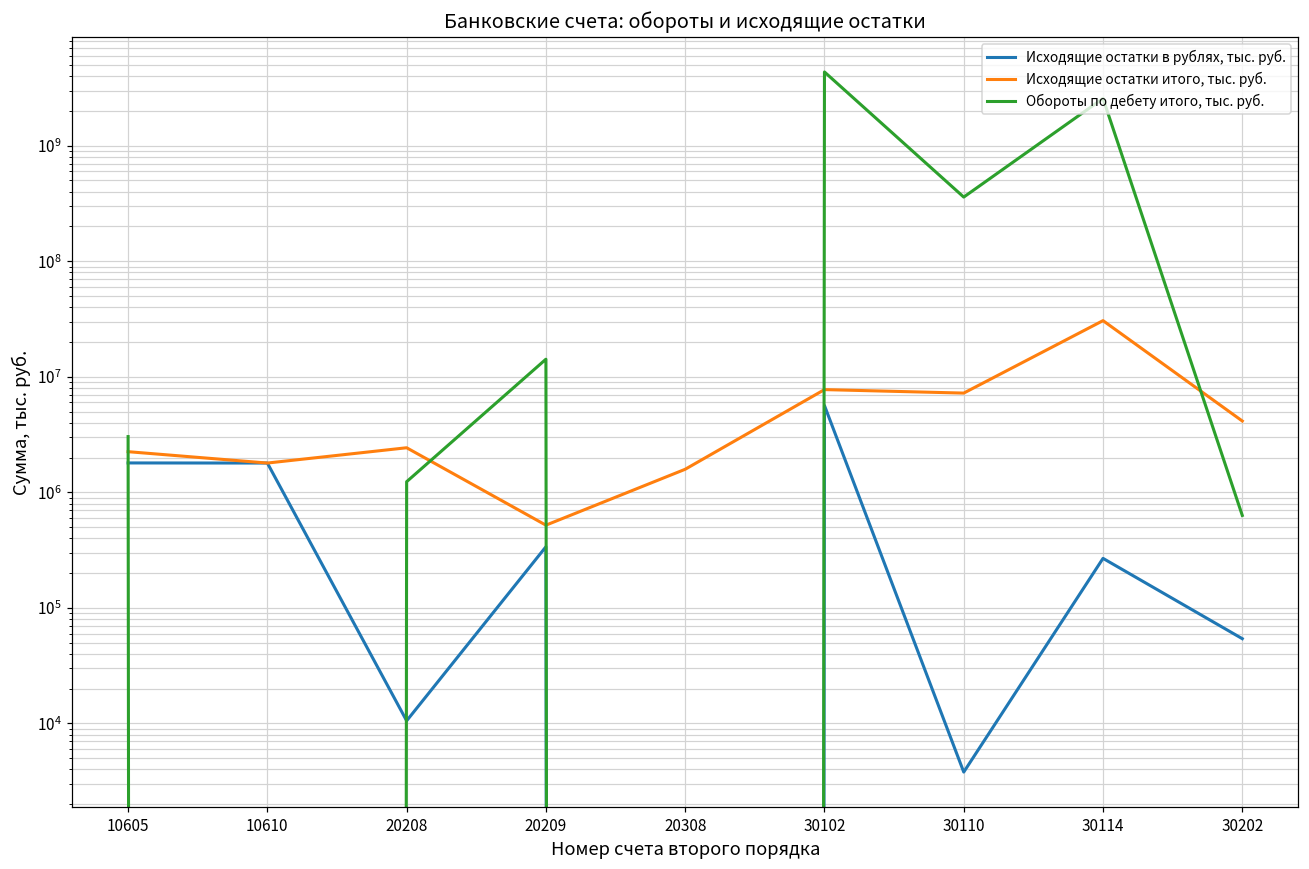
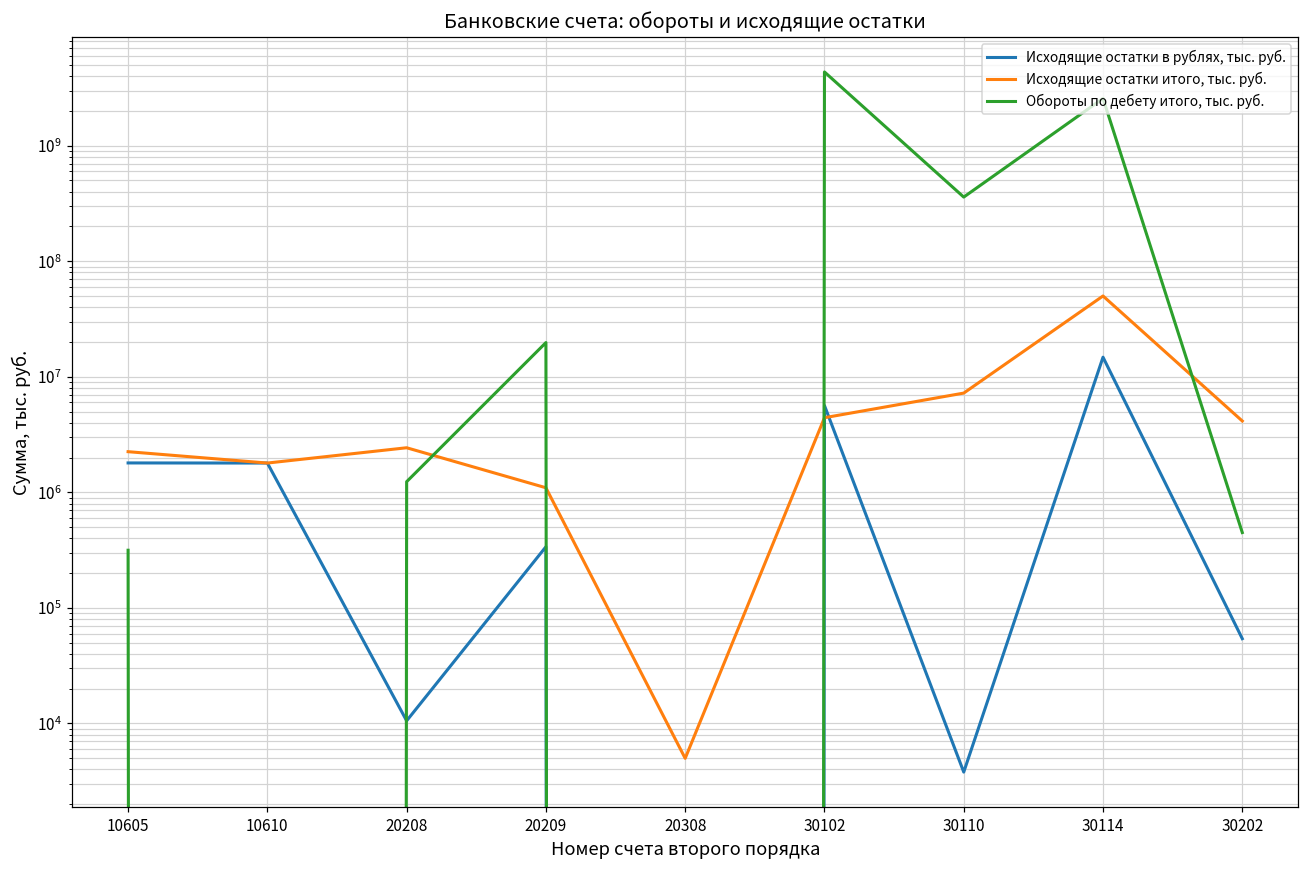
Обороты по дебету итого, тыс. руб., 10605: 3000000 -> 320000
Исходящие остатки итого, тыс. руб., 20209: 500000 -> 1100000
Обороты по дебету итого, тыс. руб., 20209: 14000000 -> 20000000
Исходящие остатки итого, тыс. руб., 20308: 1600000 -> 5000
Исходящие остатки итого, тыс. руб., 30102: 8000000 -> 4400000
Исходящие остатки в рублях, тыс. руб., 30114: 270000 -> 15000000
Исходящие остатки итого, тыс. руб., 30114: 31000000 -> 50000000
Обороты по дебету итого, тыс. руб., 30202: 600000 -> 450000
